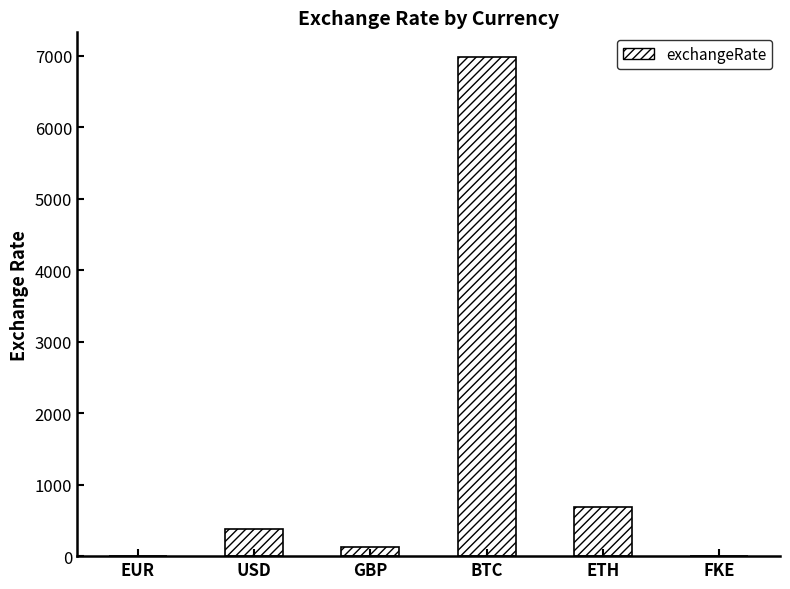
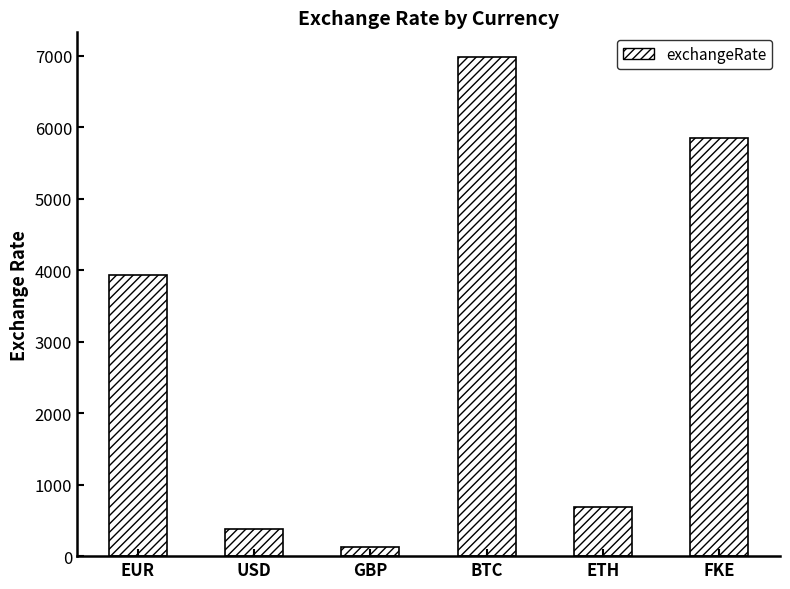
EUR: 0 -> 3900
FKE: 0 -> 5800
